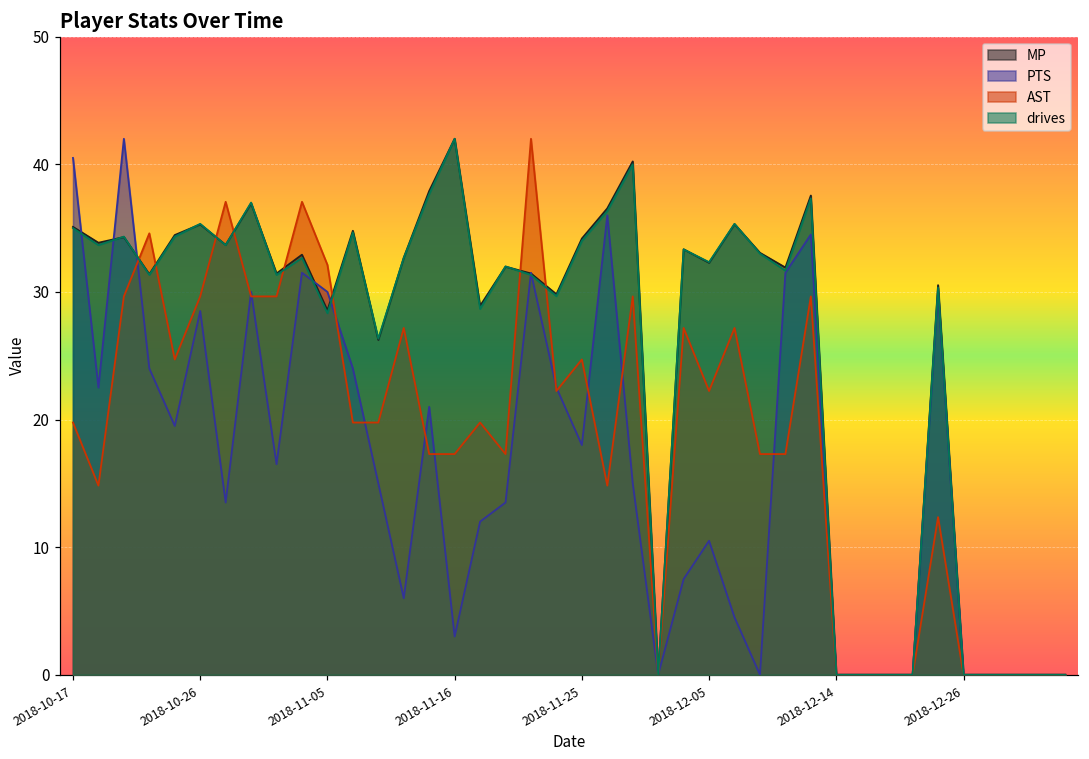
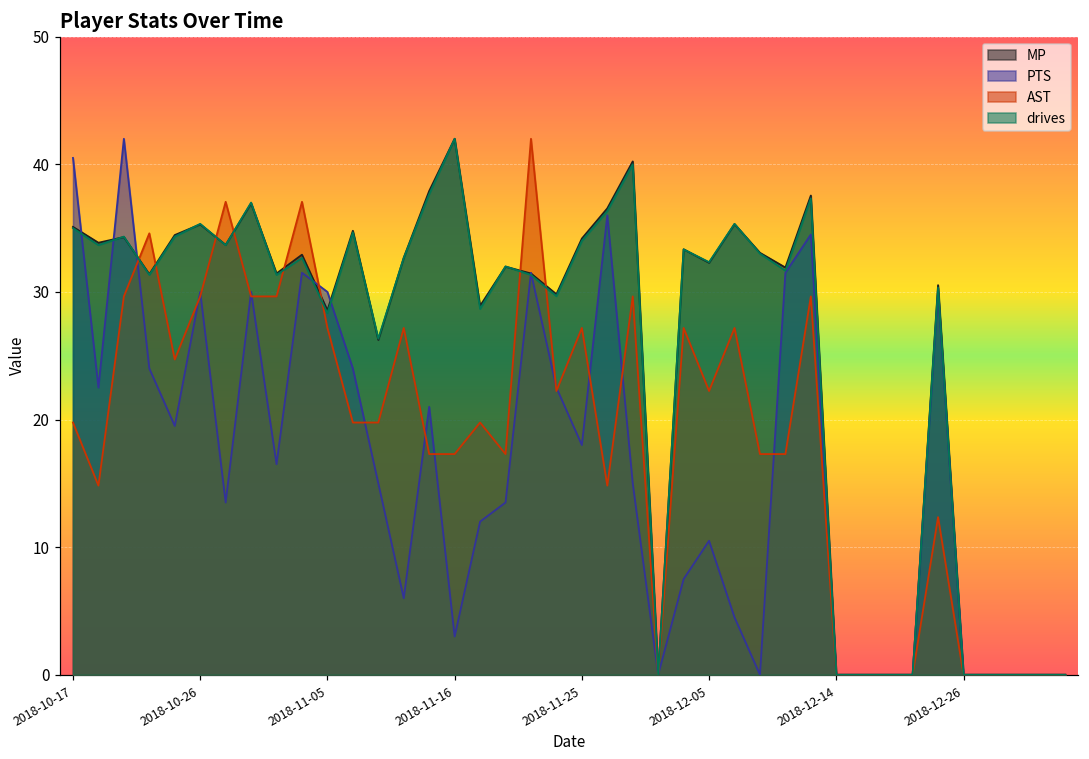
PTS, 2018-10-26: 28.5 -> 30.0
AST, 2018-11-05: 32.1 -> 27.2
AST, 2018-11-25: 24.7 -> 27.2
